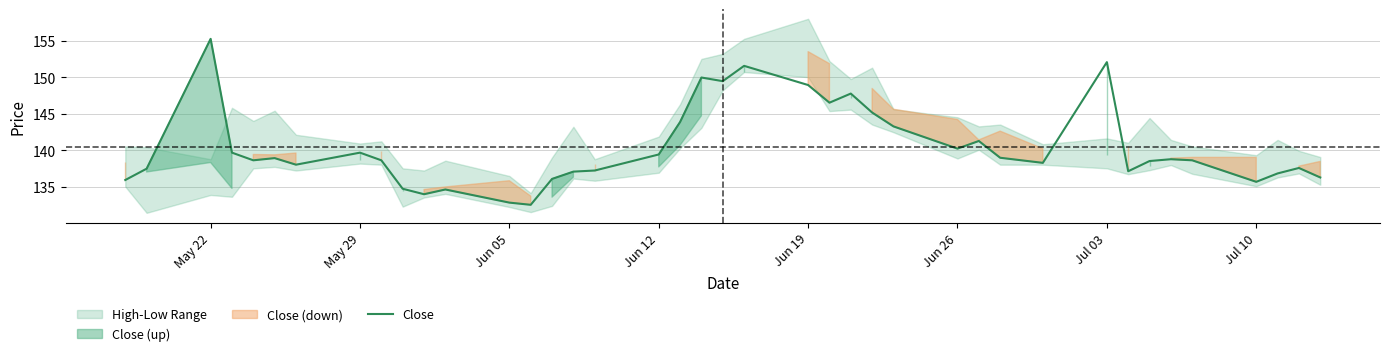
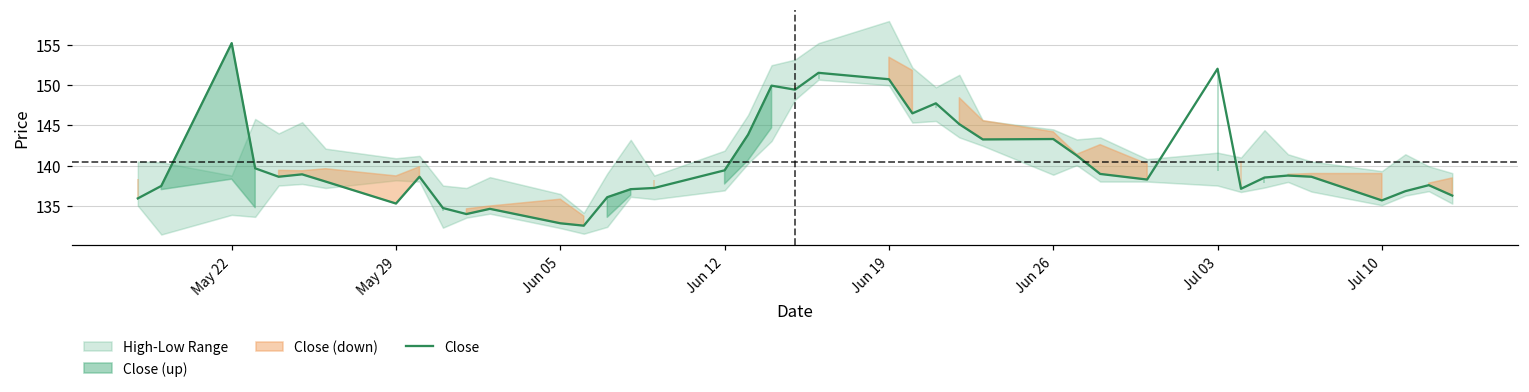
Close, May 29: 140 -> 135
Close, Jun 19: 149 -> 151
Close, Jun 26: 140 -> 143
